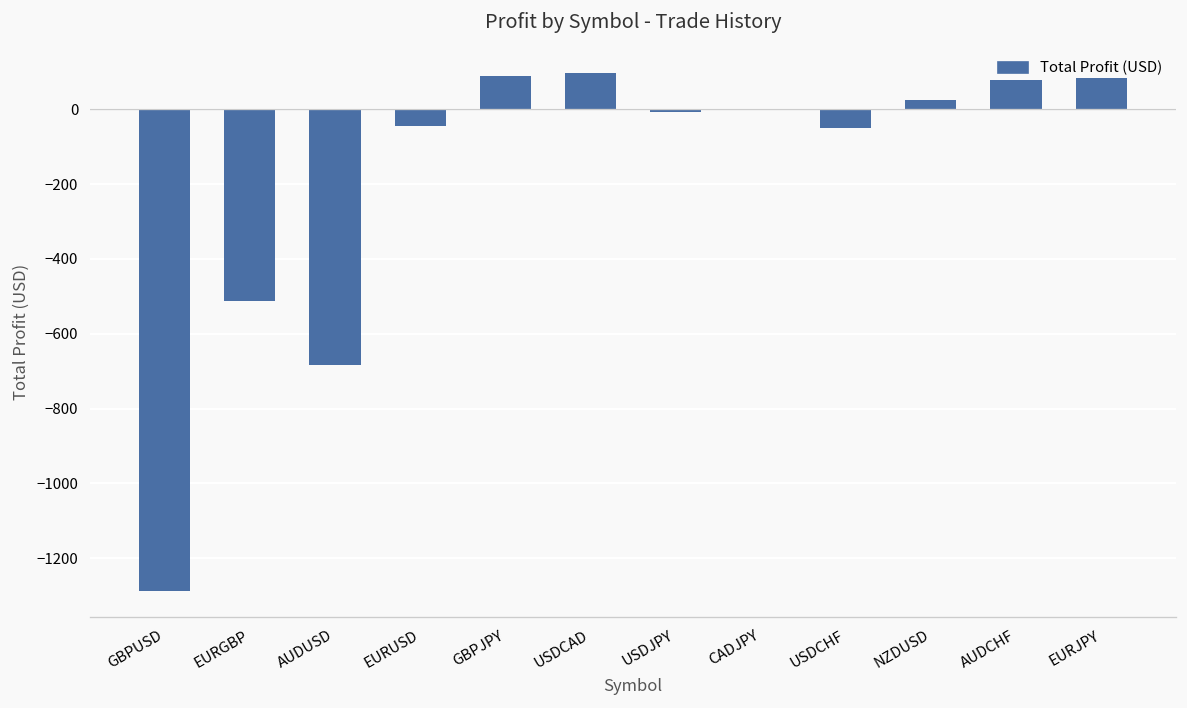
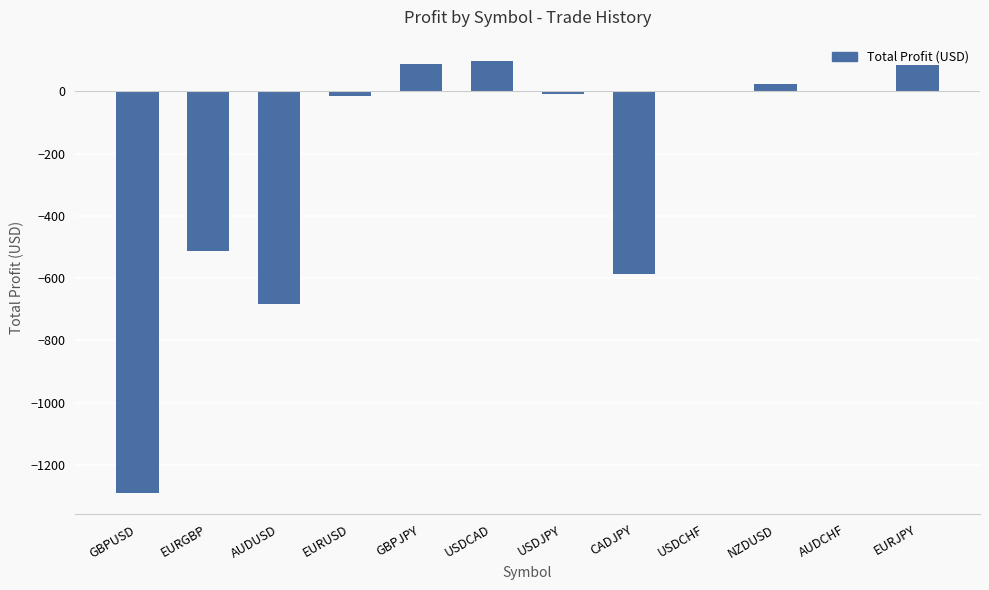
EURUSD: -40 -> -20
CADJPY: 0 -> -590
USDCHF: -50 -> 0
AUDCHF: 80 -> 0
